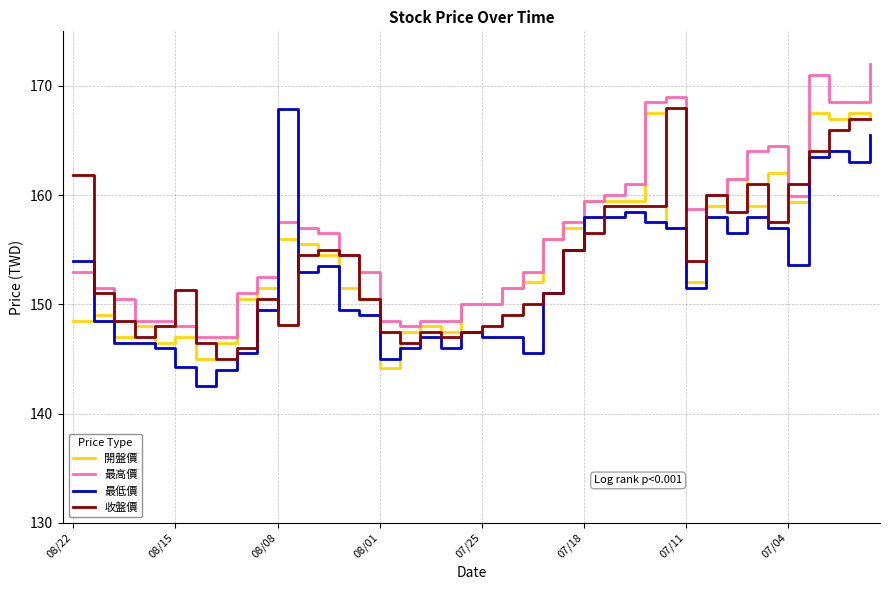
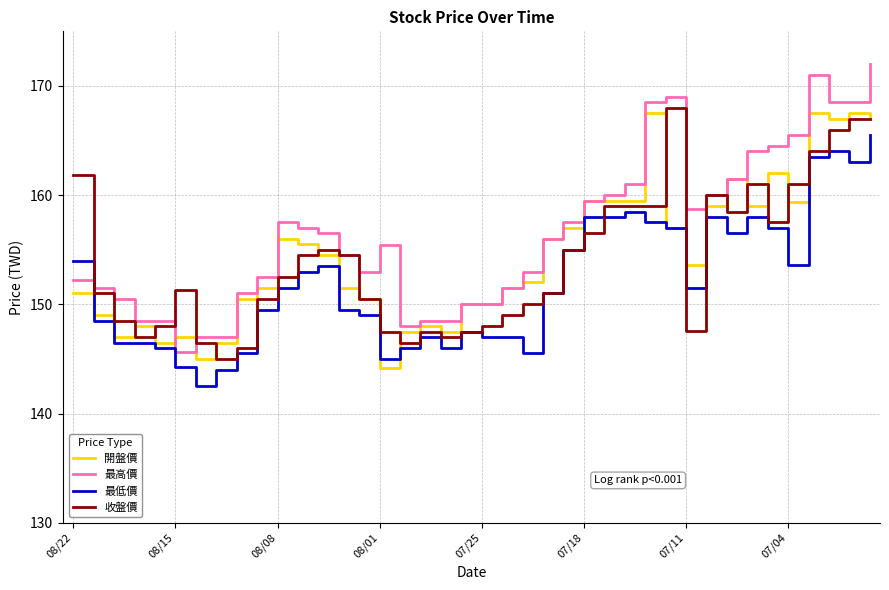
開盤價, 08/22: 148.5 -> 151.0
最高價, 08/22: 153.0 -> 152.2
最高價, 08/15: 148.0 -> 145.6
最低價, 08/08: 167.9 -> 151.5
收盤價, 08/08: 148.1 -> 152.5
最高價, 08/01: 148.5 -> 155.4
開盤價, 07/11: 152.0 -> 153.6
收盤價, 07/11: 154.0 -> 147.6
最高價, 07/04: 159.9 -> 165.5
